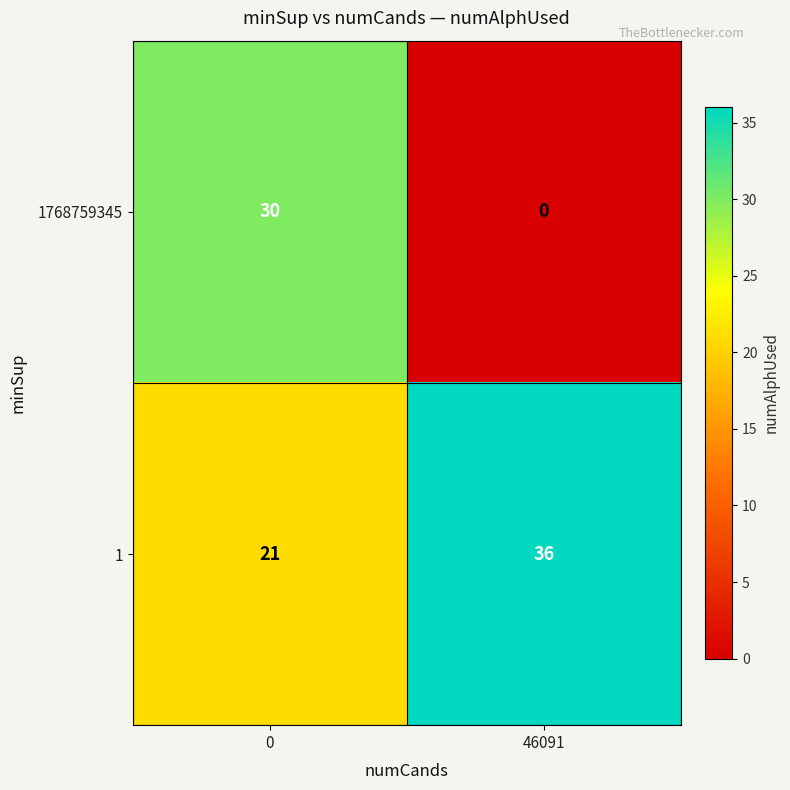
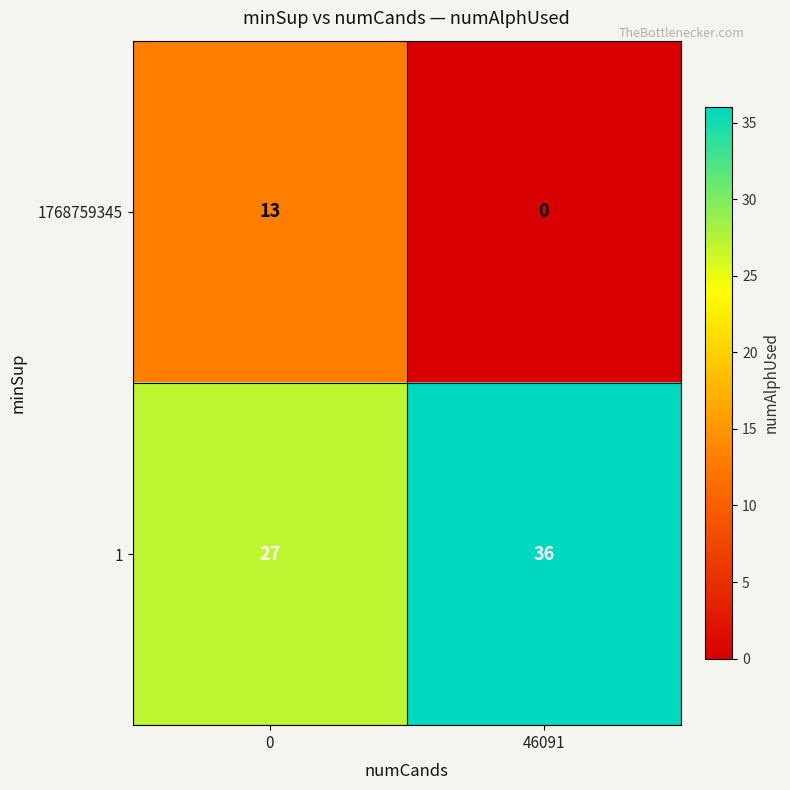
1768759345, 0: 30 -> 13
1, 0: 21 -> 27
